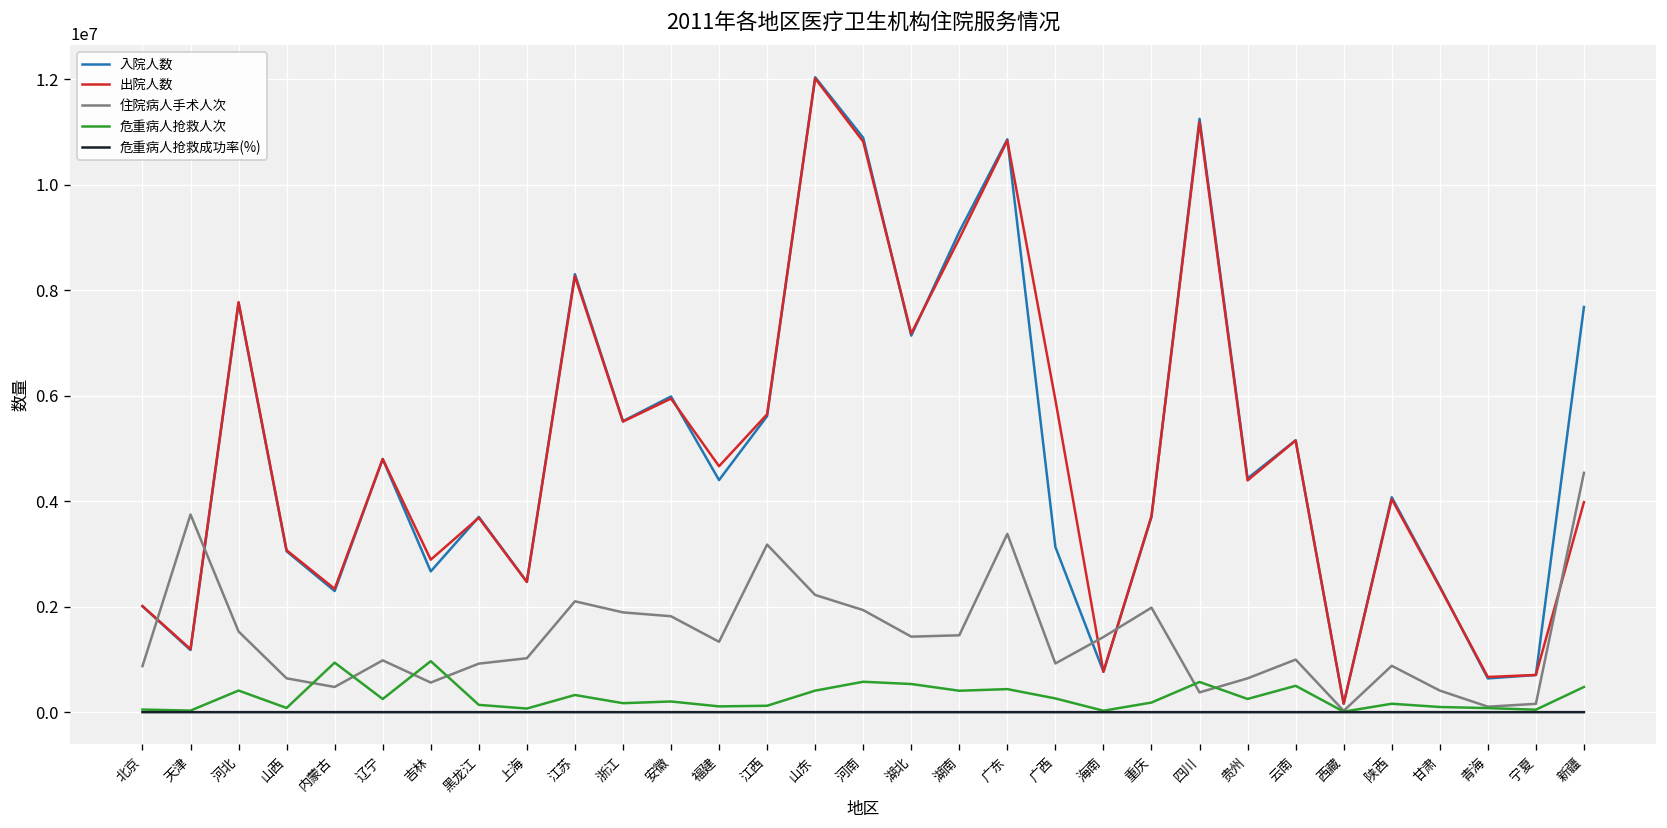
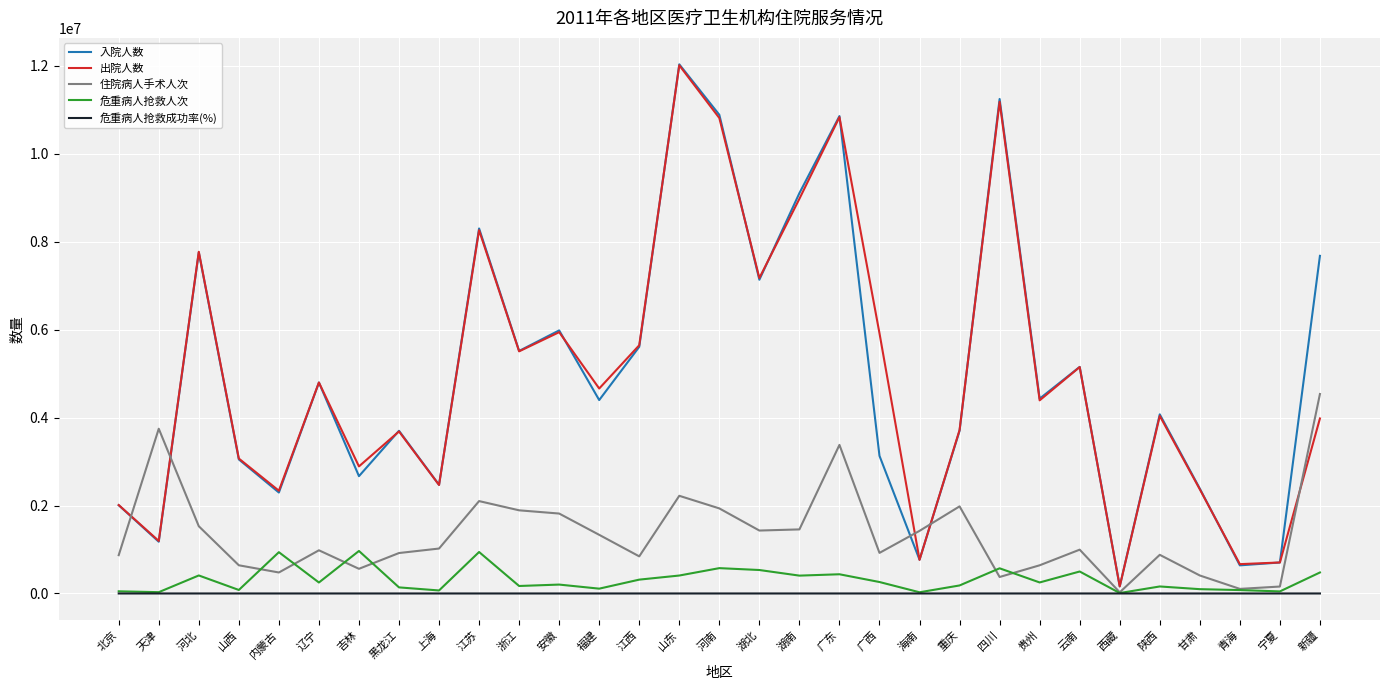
危重病人抢救人次, 江苏: 300000 -> 900000
住院病人手术人次, 江西: 3200000 -> 800000
危重病人抢救人次, 江西: 100000 -> 300000
